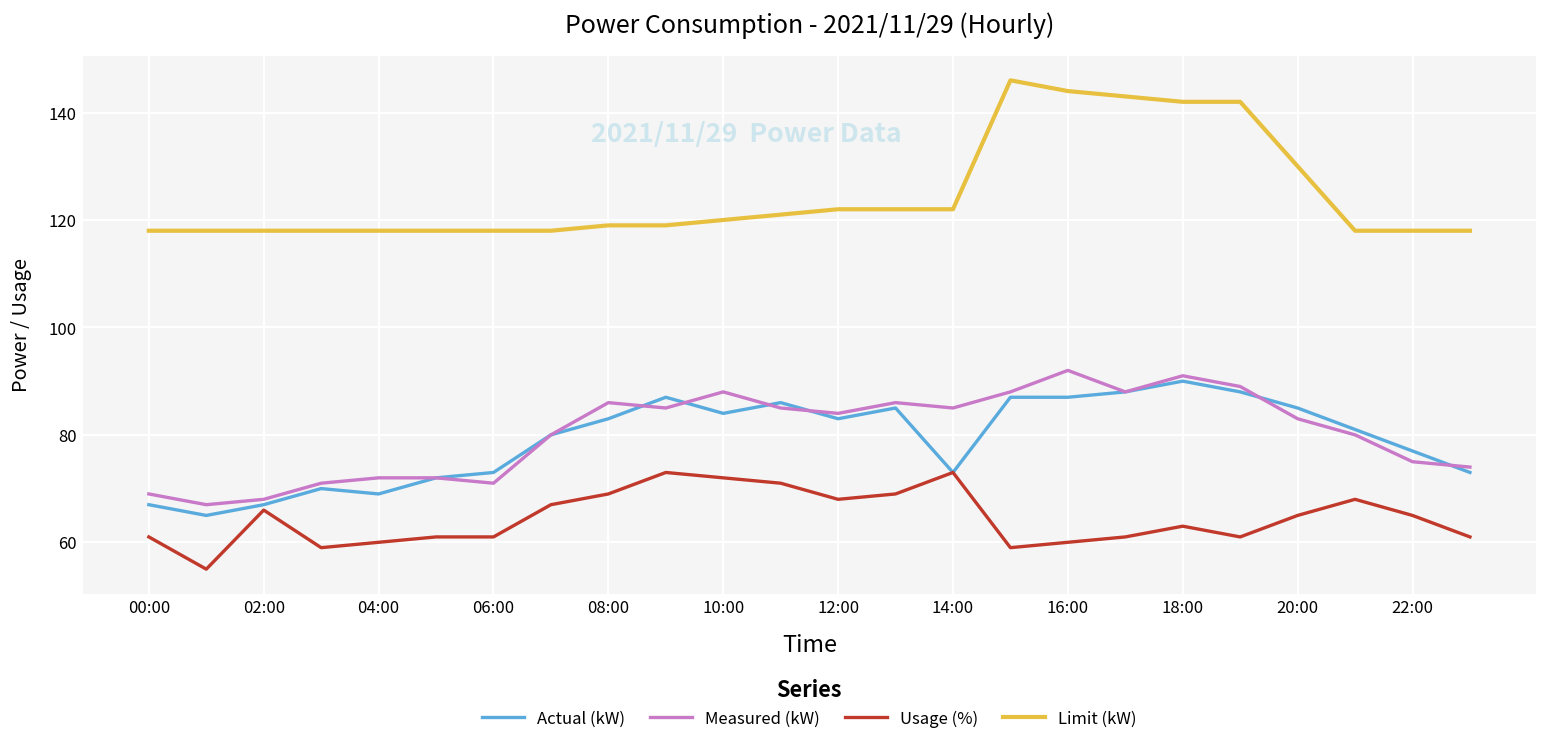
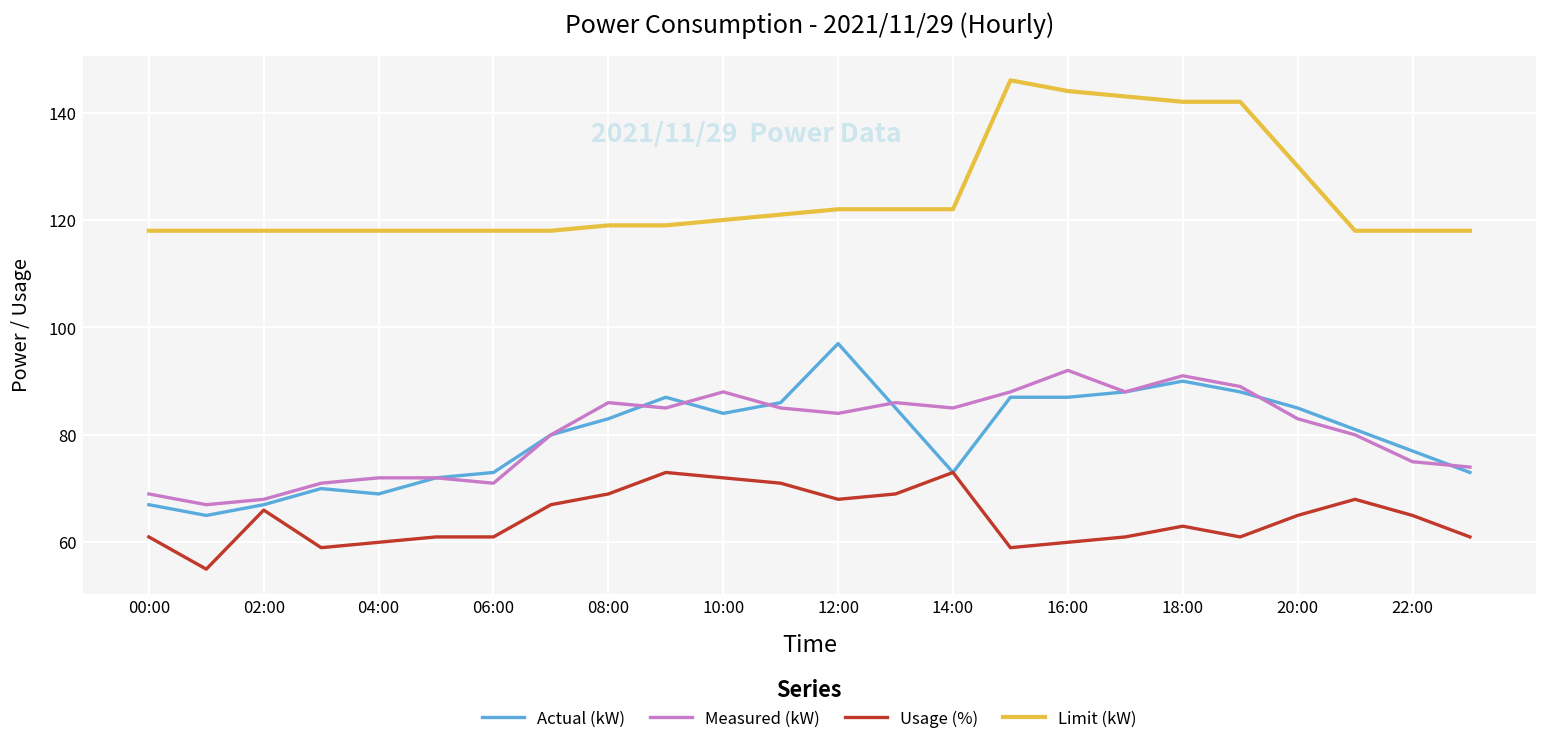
Actual (kW), 12:00: 83 -> 97
